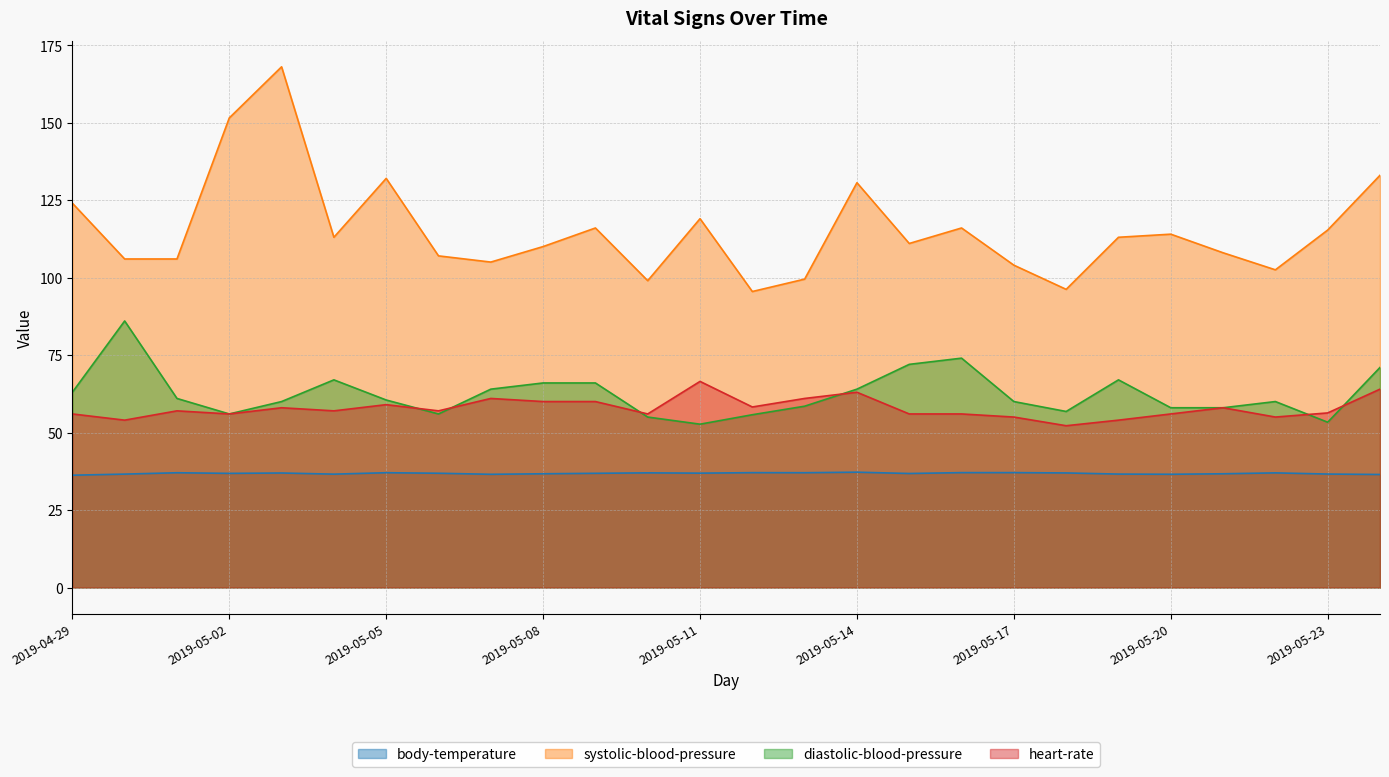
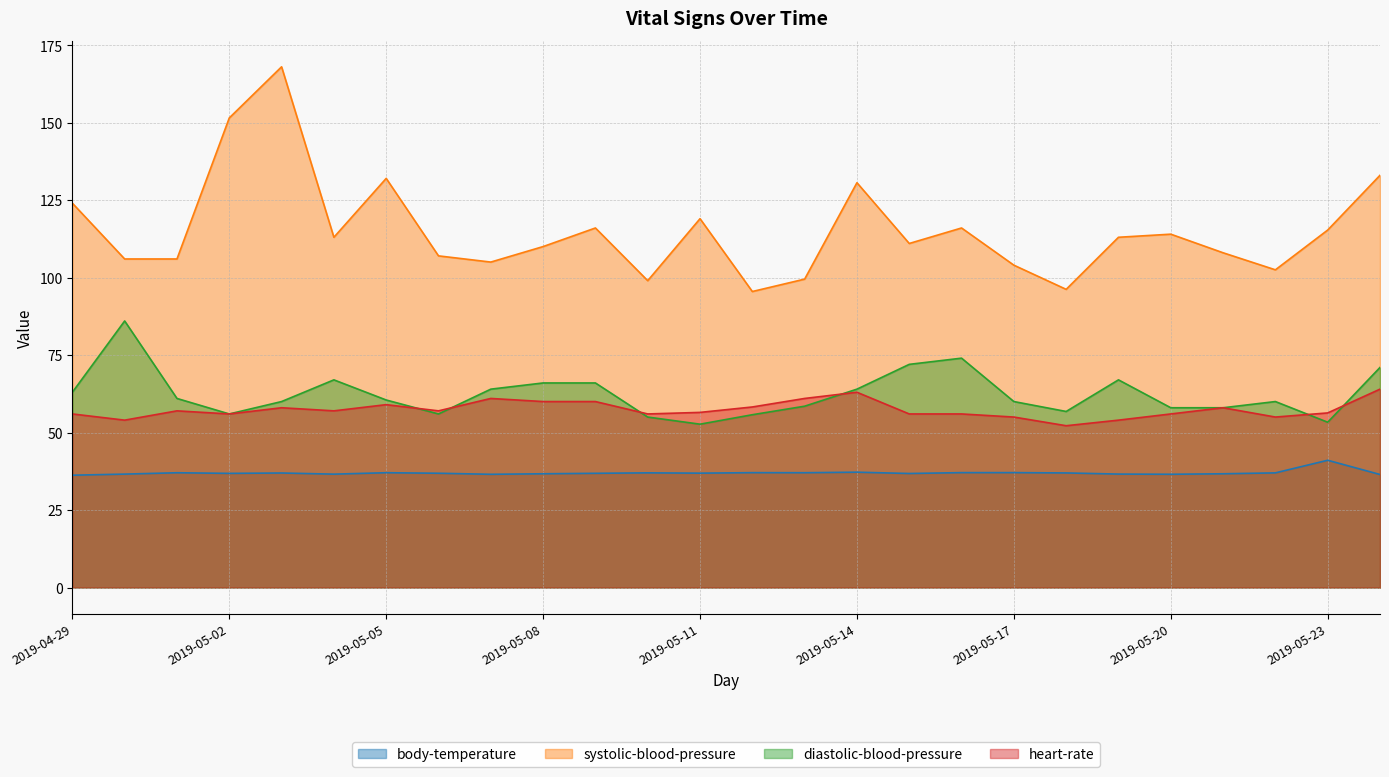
heart-rate, 2019-05-11: 67 -> 57
body-temperature, 2019-05-23: 37 -> 41
